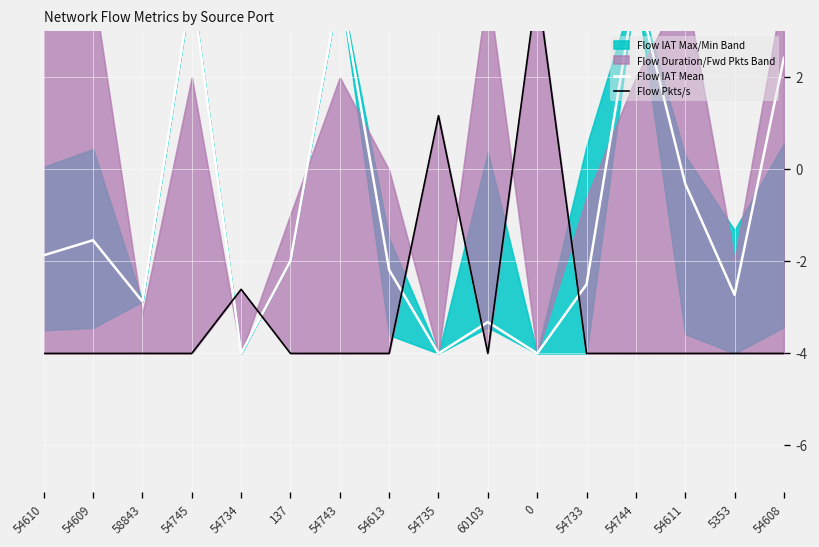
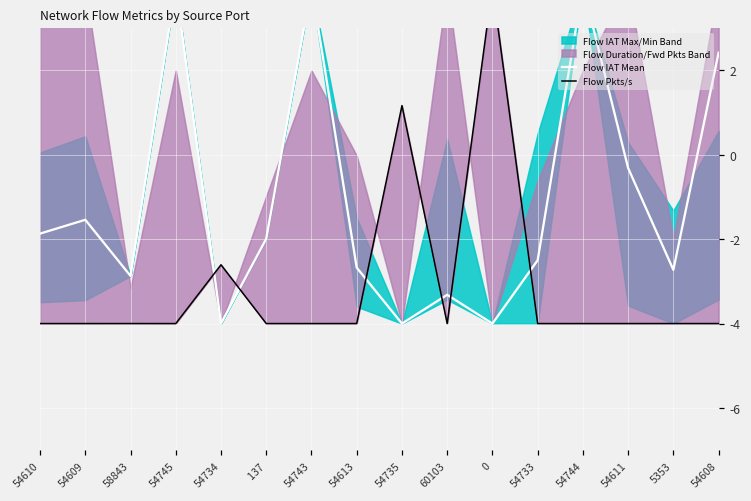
Flow IAT Mean, 54613: -2.2 -> -2.7
